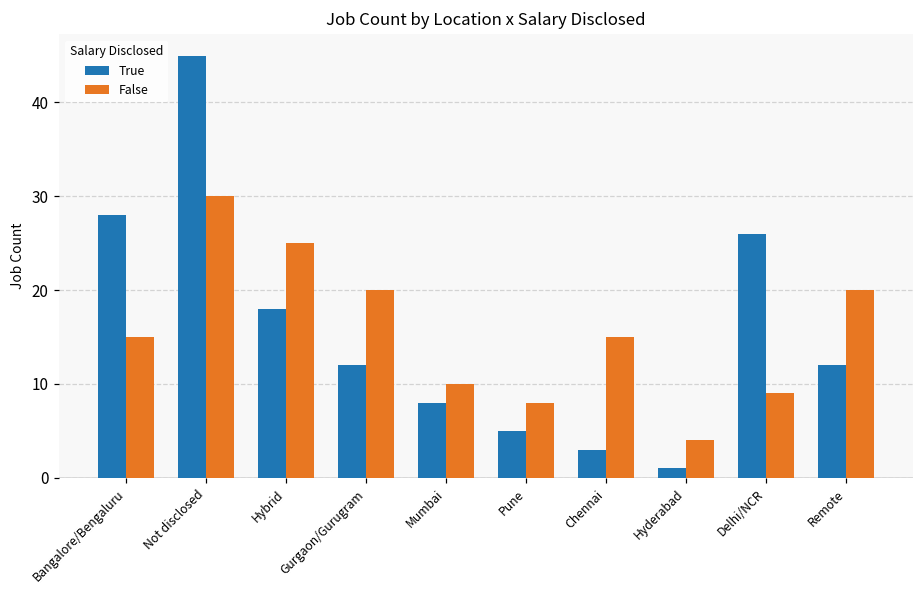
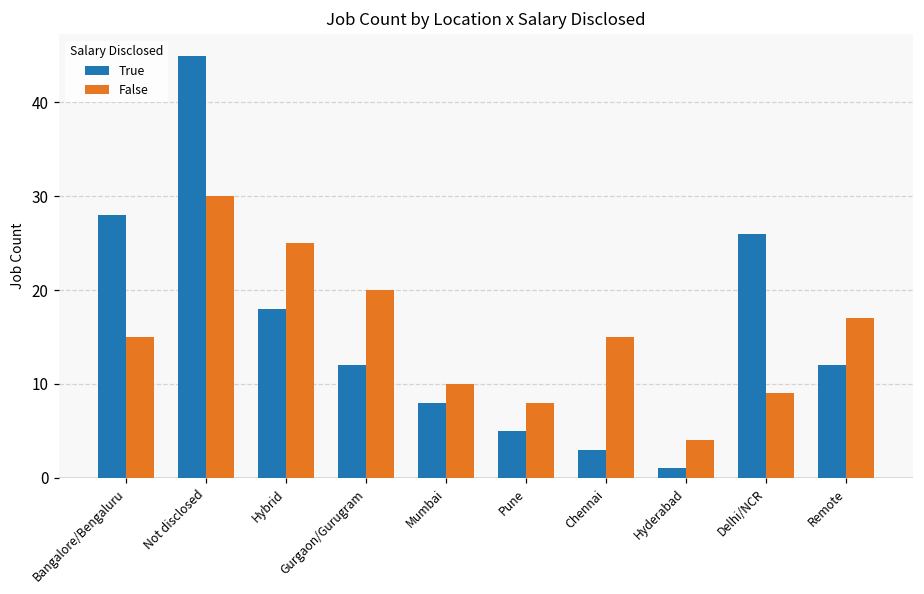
False, Remote: 20 -> 17
